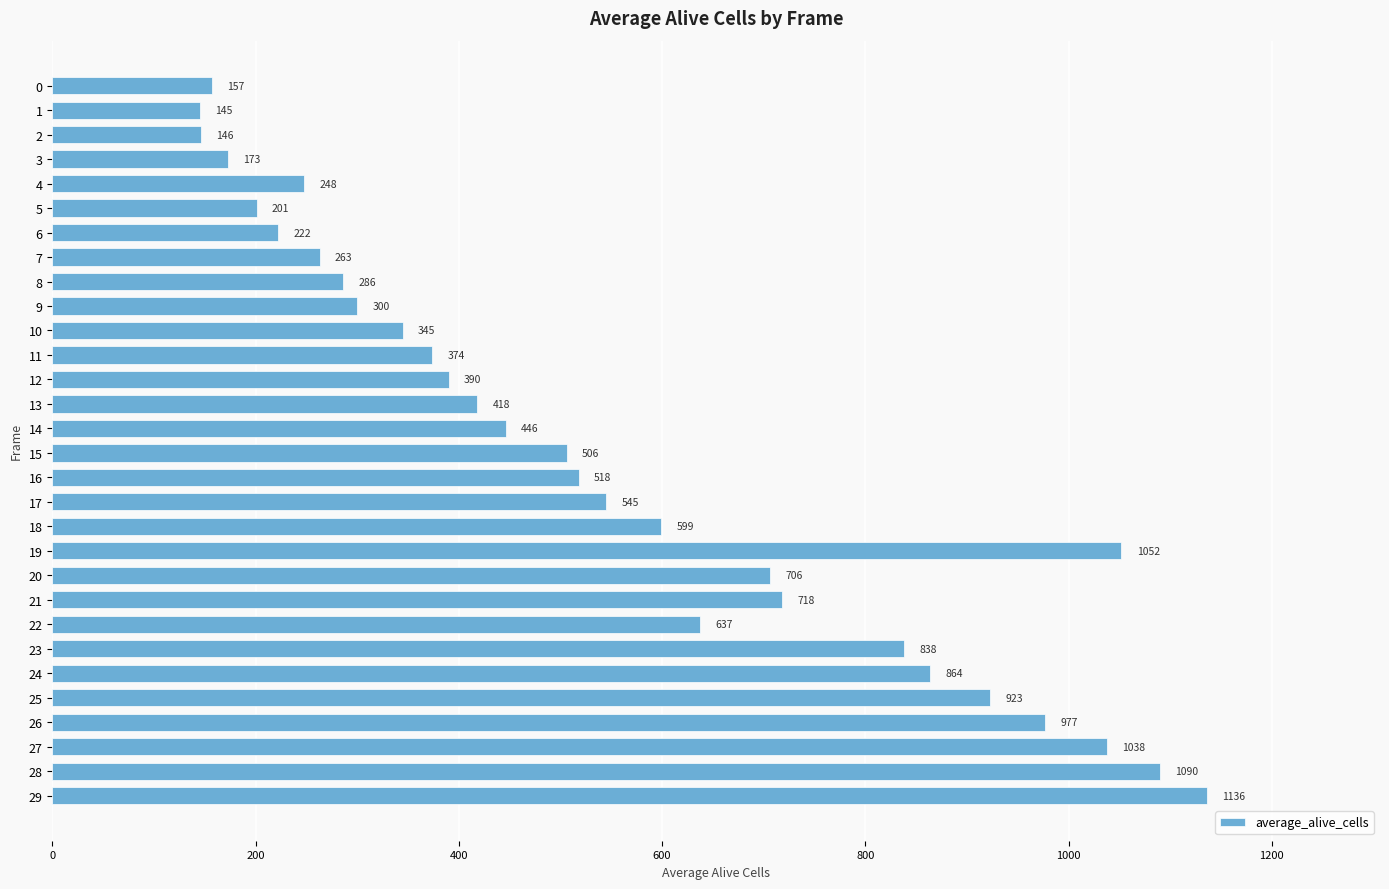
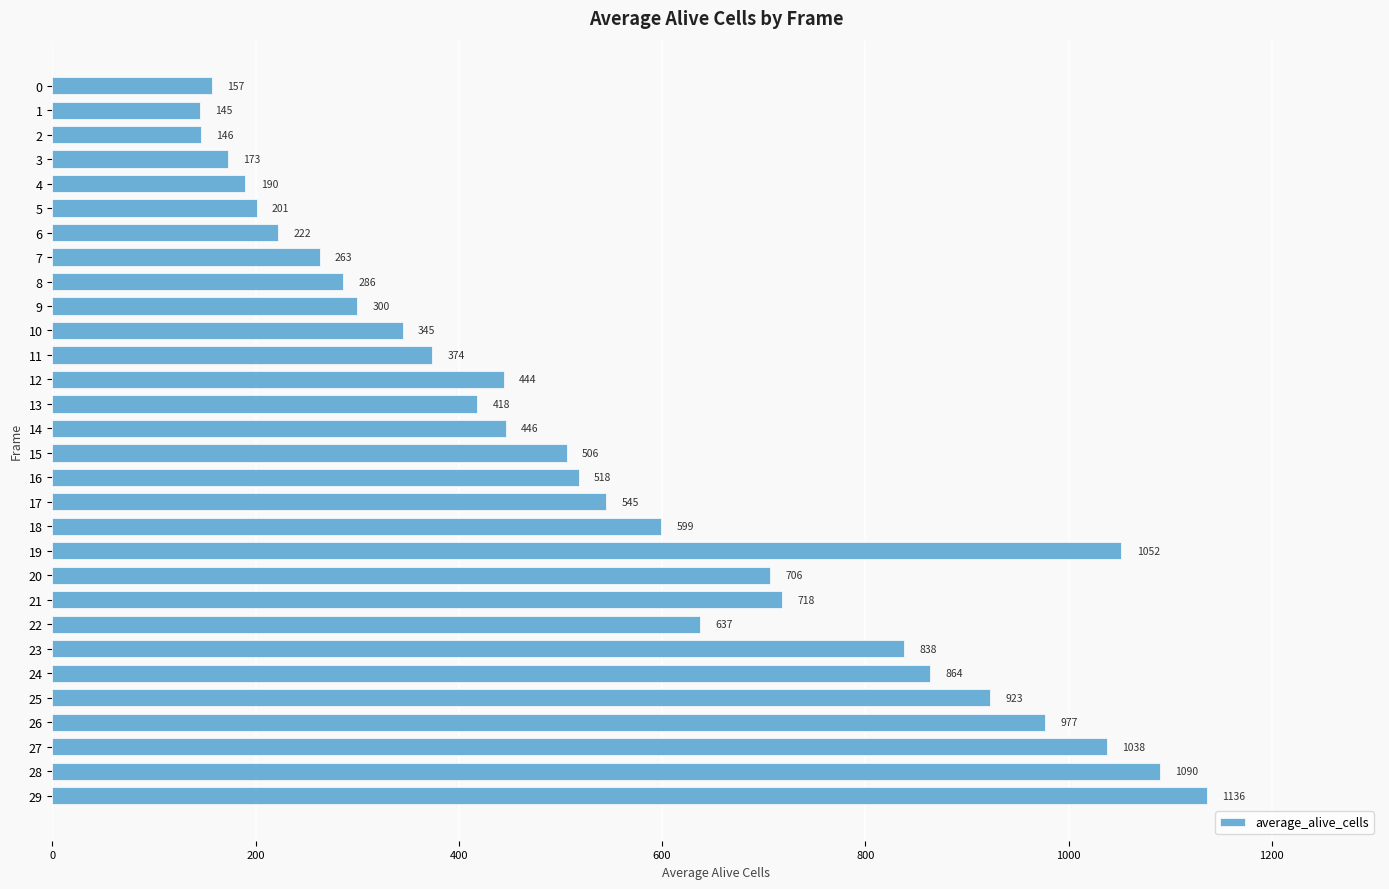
4: 248 -> 190
12: 390 -> 444
